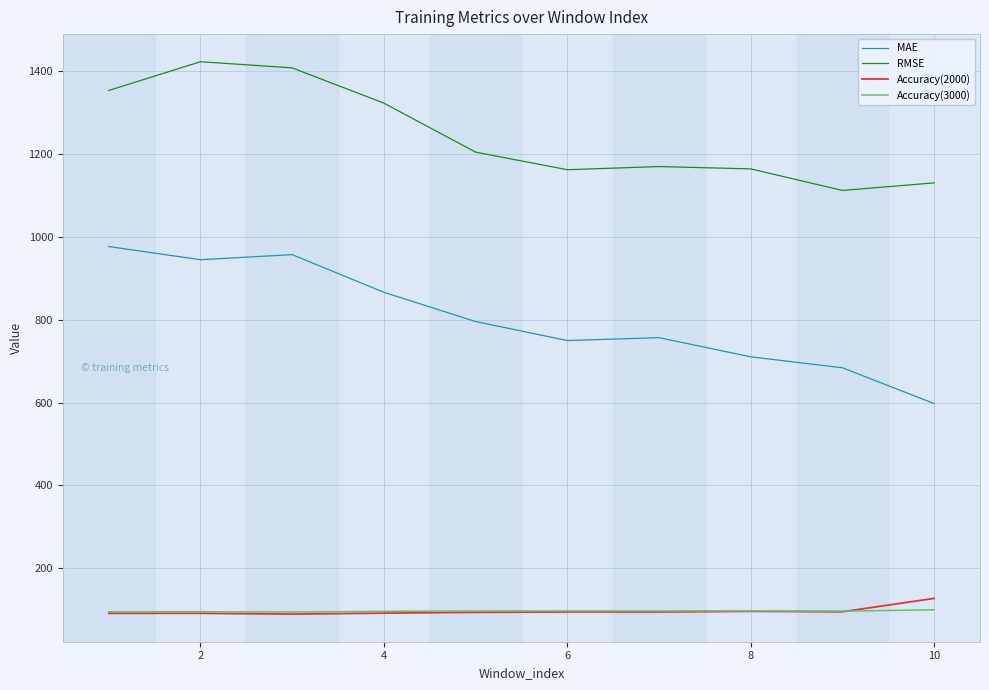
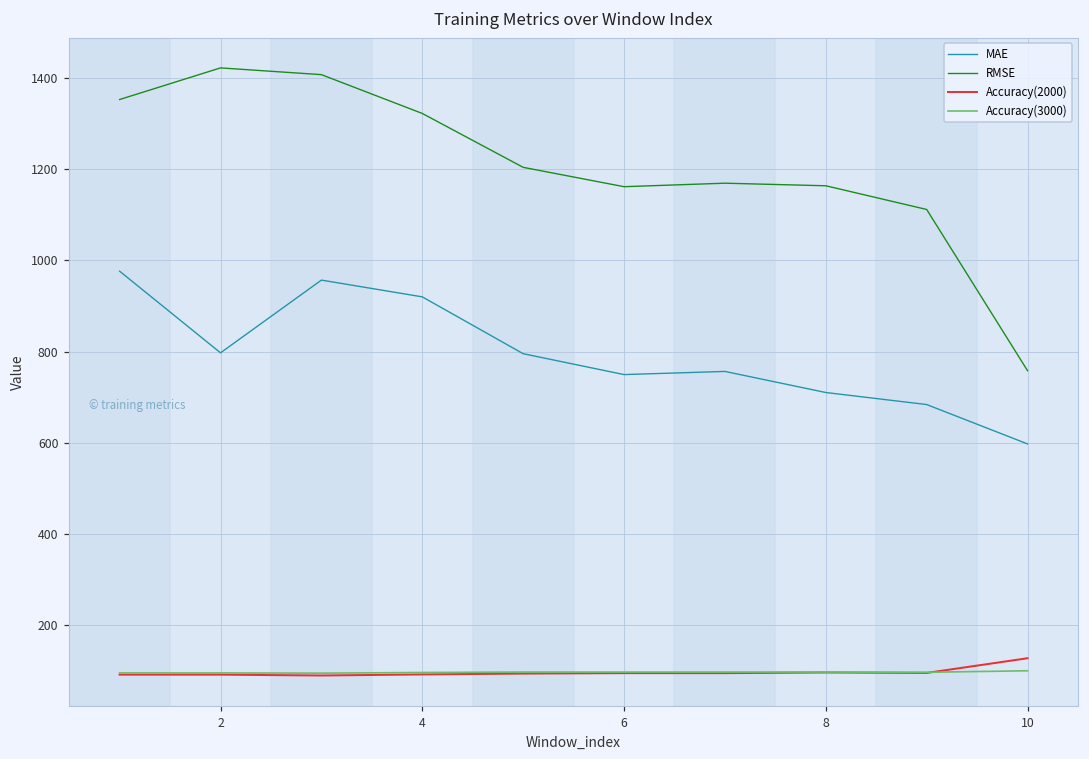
MAE, 2: 940 -> 800
MAE, 4: 870 -> 920
RMSE, 10: 1130 -> 760
